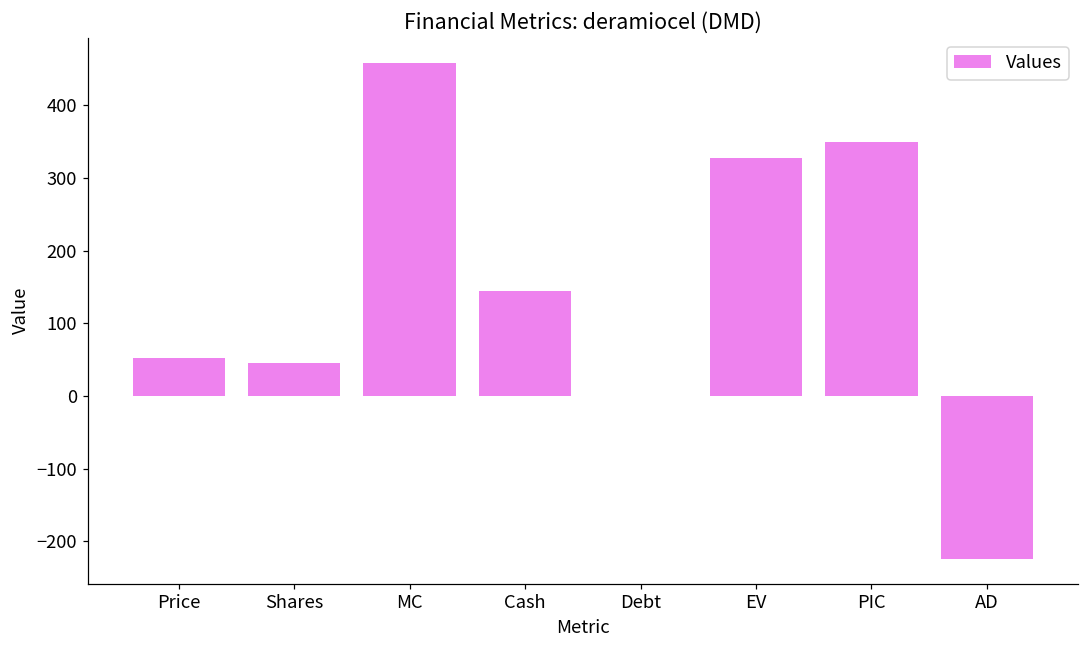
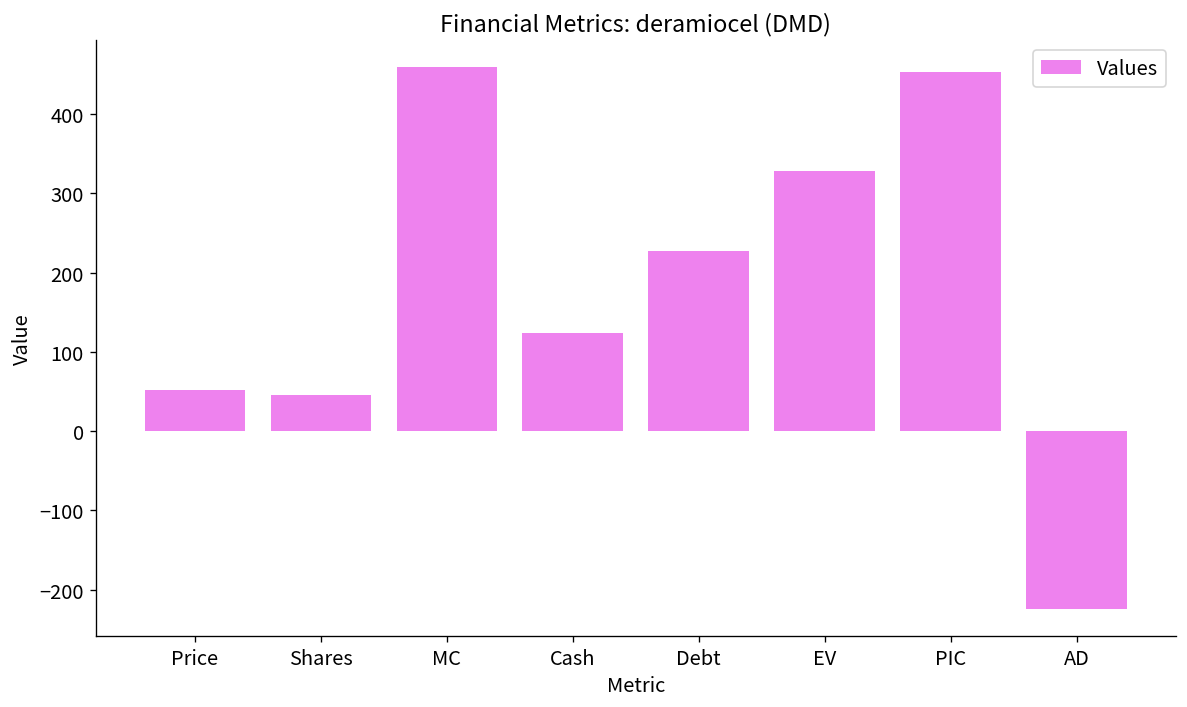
Cash: 140 -> 120
Debt: 0 -> 230
PIC: 350 -> 450
